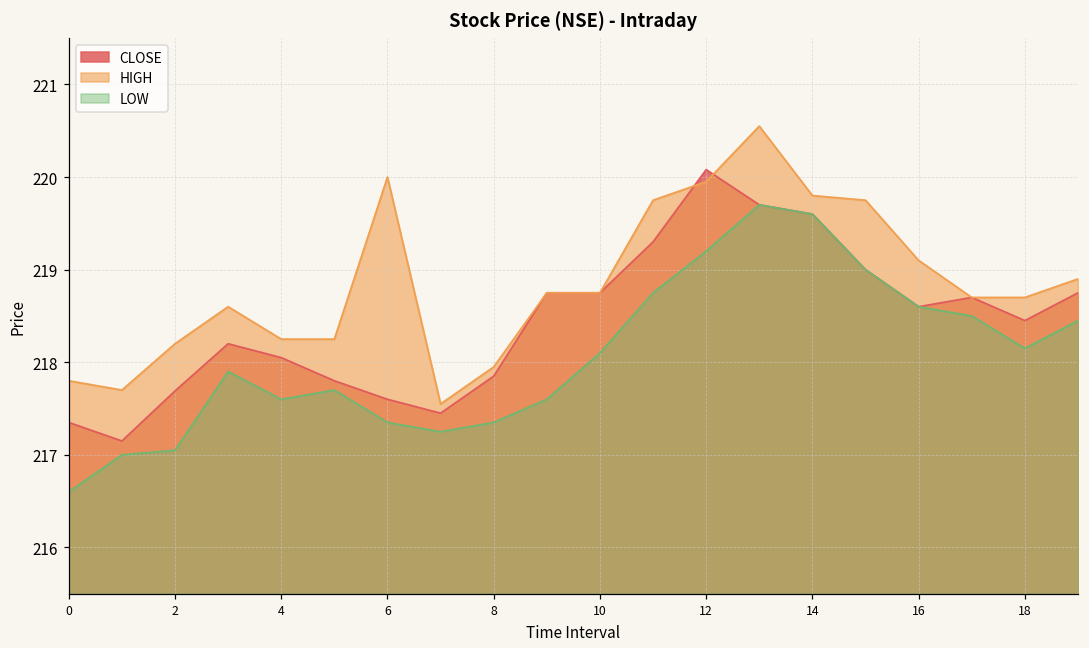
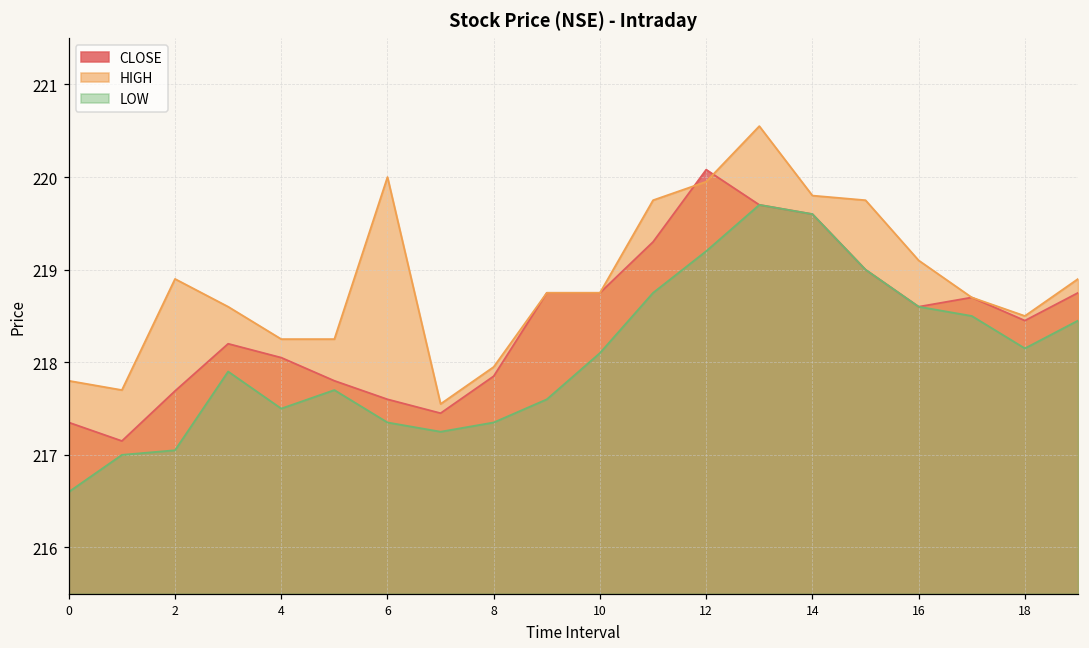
HIGH, 2: 218.2 -> 218.9
LOW, 4: 217.6 -> 217.5
HIGH, 18: 218.7 -> 218.5
